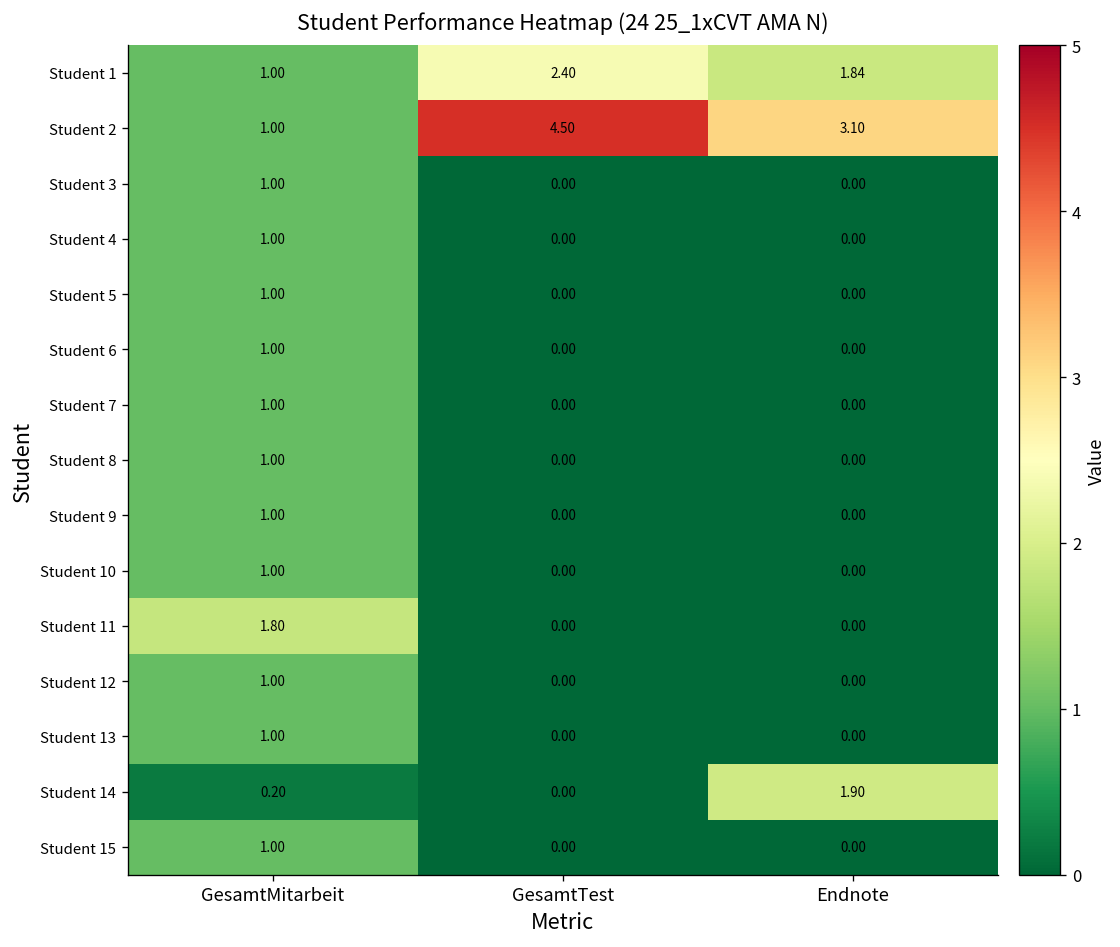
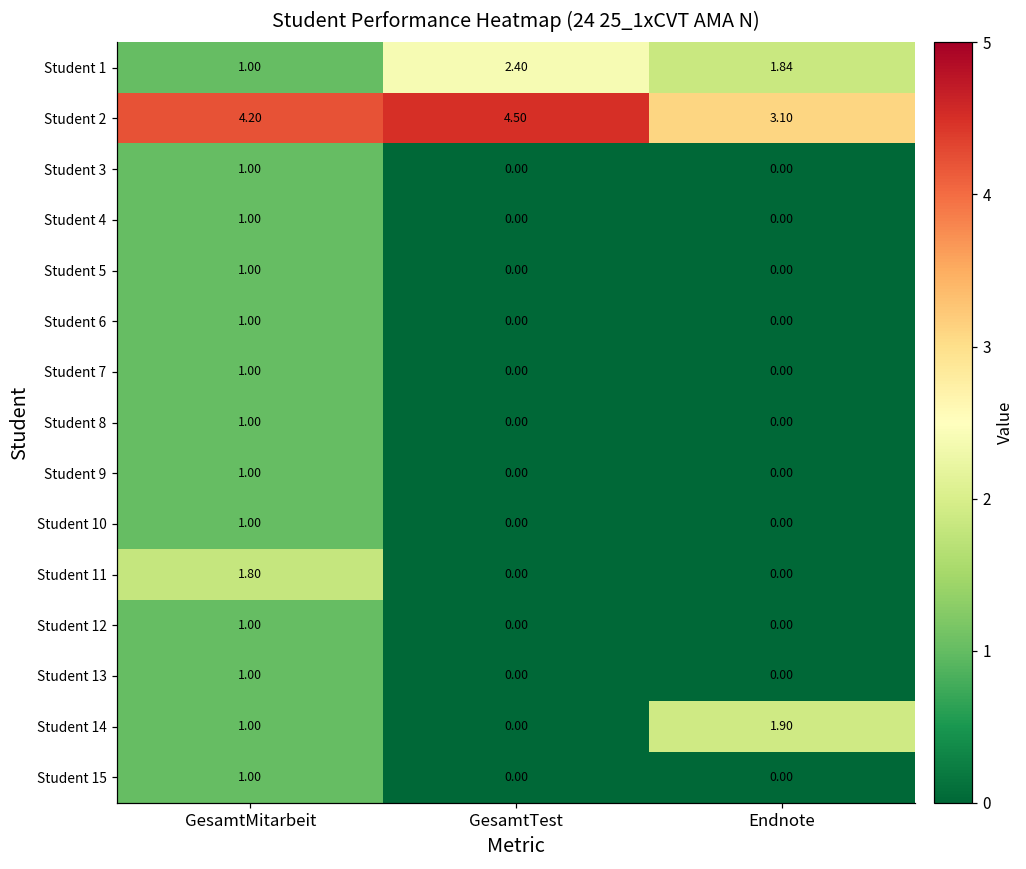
Student 2, GesamtMitarbeit: 1.00 -> 4.20
Student 14, GesamtMitarbeit: 0.20 -> 1.00
